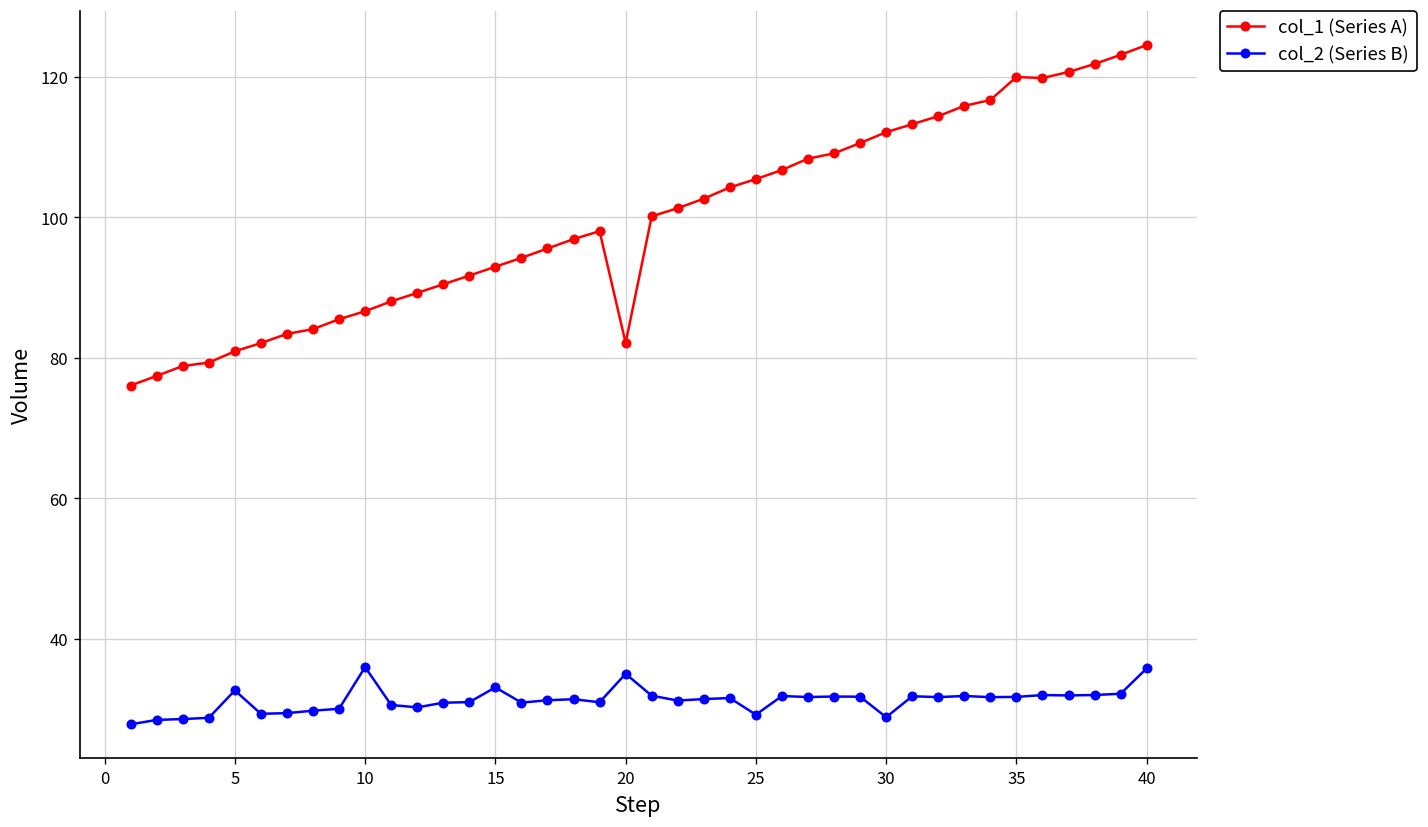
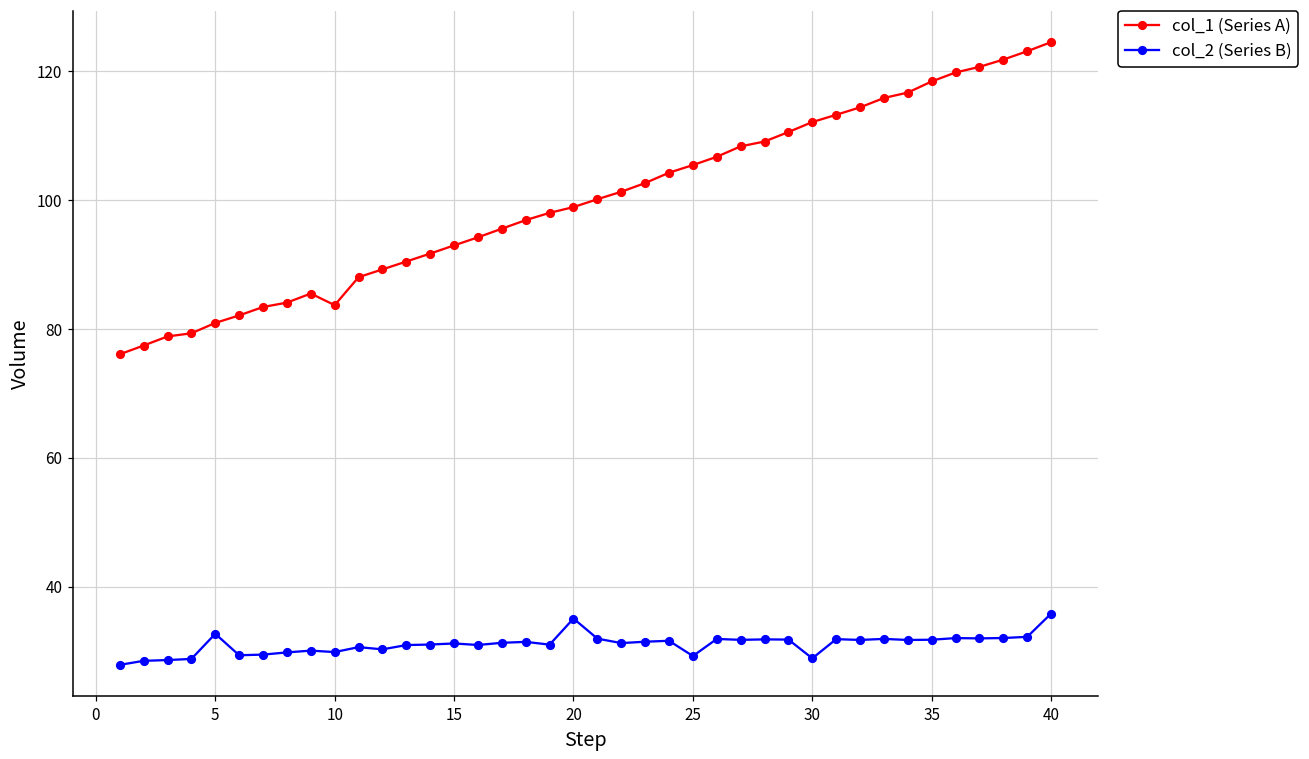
col_1 (Series A), 10: 87 -> 84
col_2 (Series B), 10: 36 -> 30
col_2 (Series B), 15: 33 -> 31
col_1 (Series A), 20: 82 -> 99
col_1 (Series A), 35: 120 -> 118
